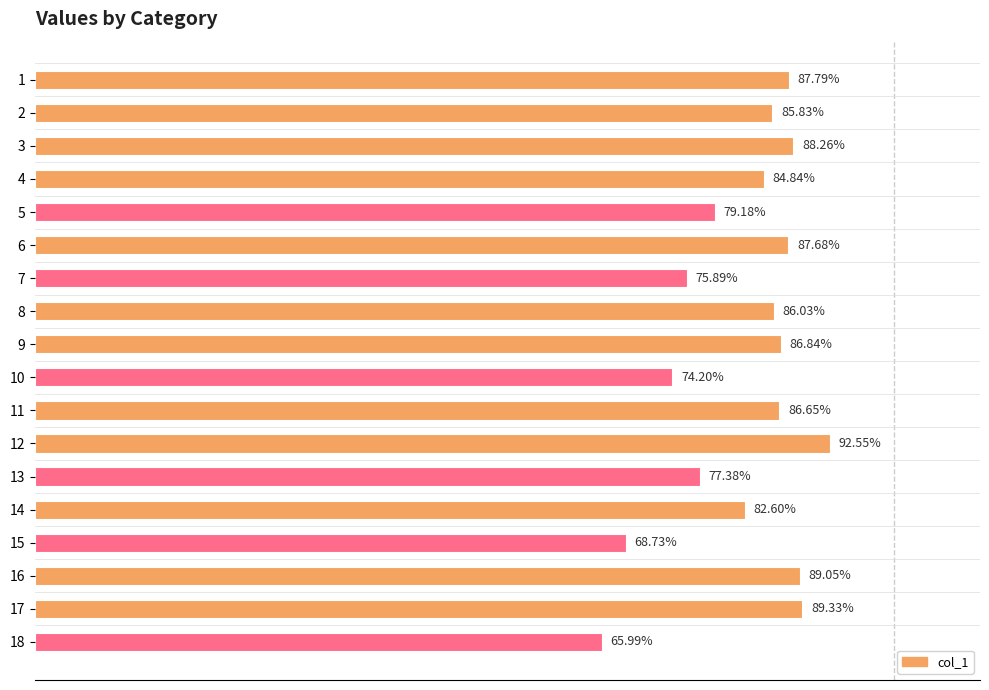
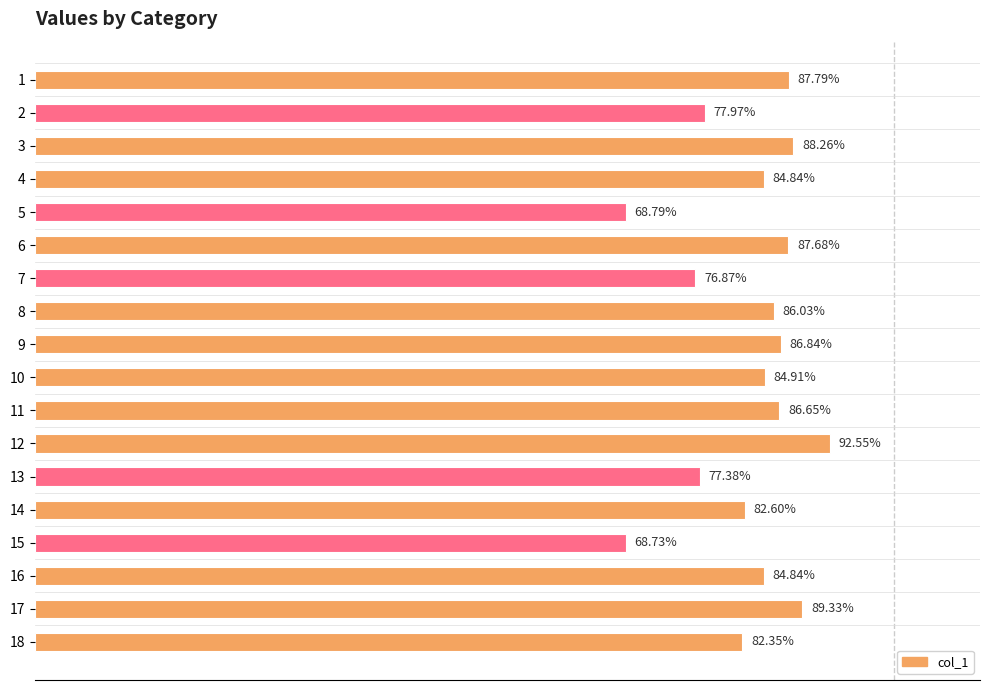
2: 85.83% -> 77.97%
5: 79.18% -> 68.79%
7: 75.89% -> 76.87%
10: 74.20% -> 84.91%
16: 89.05% -> 84.84%
18: 65.99% -> 82.35%
